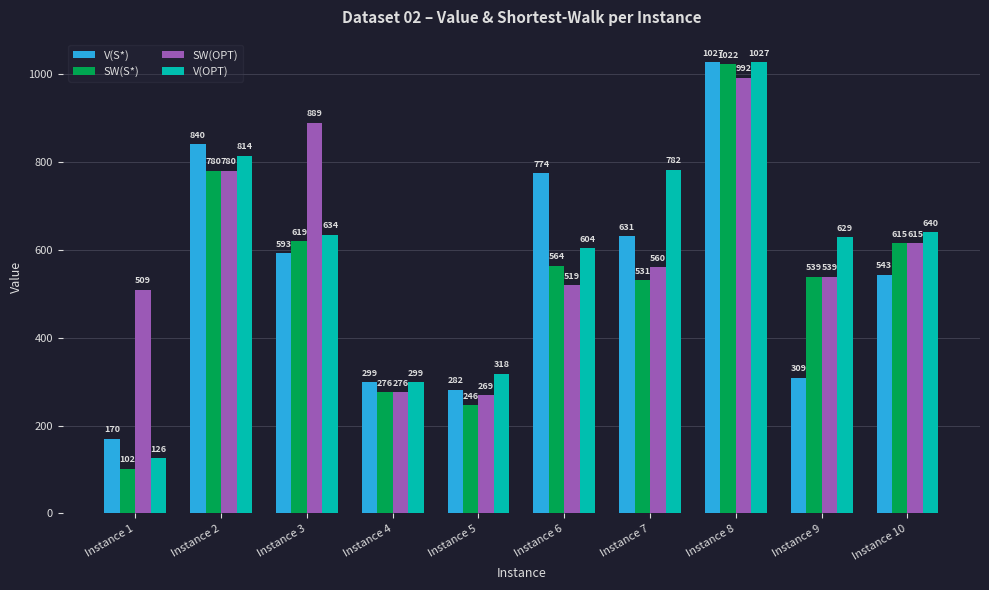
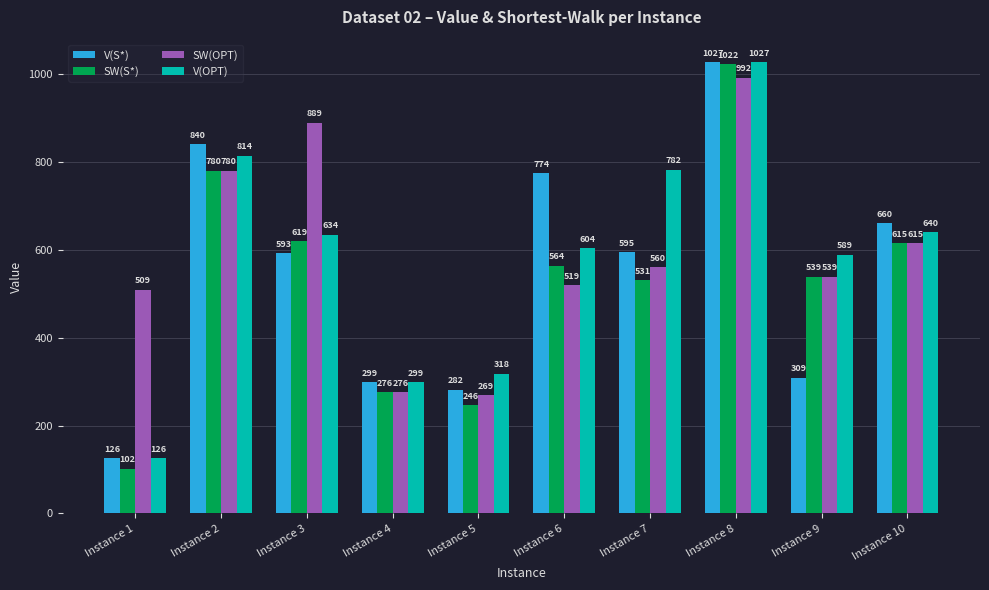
V(S*), Instance 1: 170 -> 126
V(S*), Instance 7: 631 -> 595
V(OPT), Instance 9: 629 -> 589
V(S*), Instance 10: 543 -> 660
